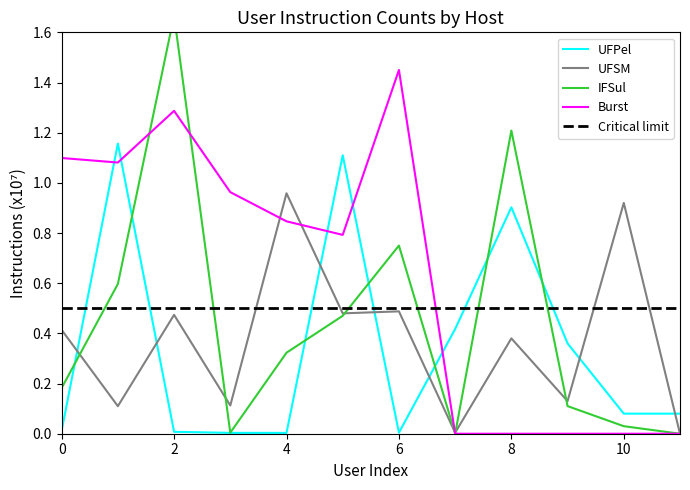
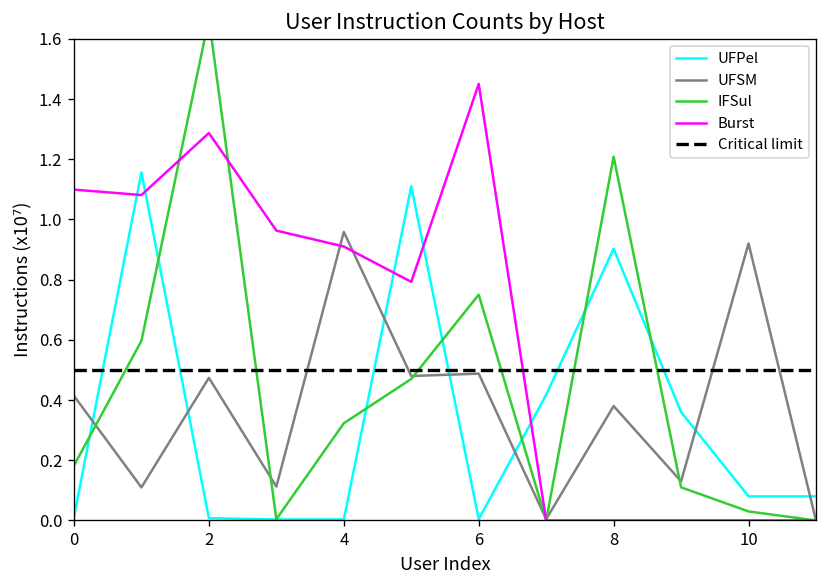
Burst, 4: 0.85 -> 0.91
